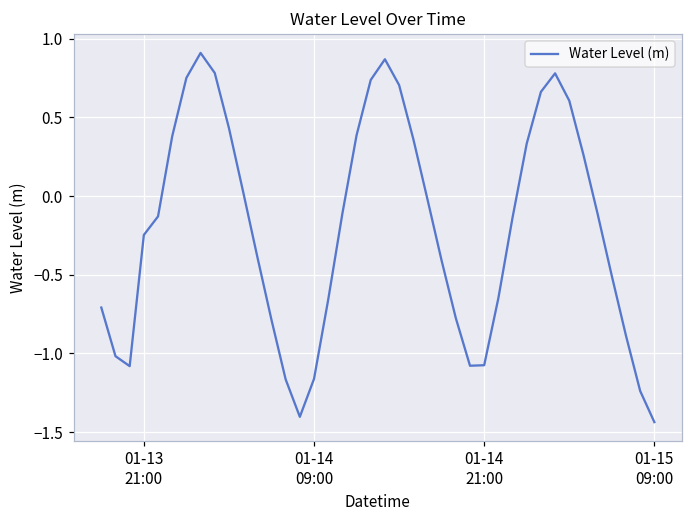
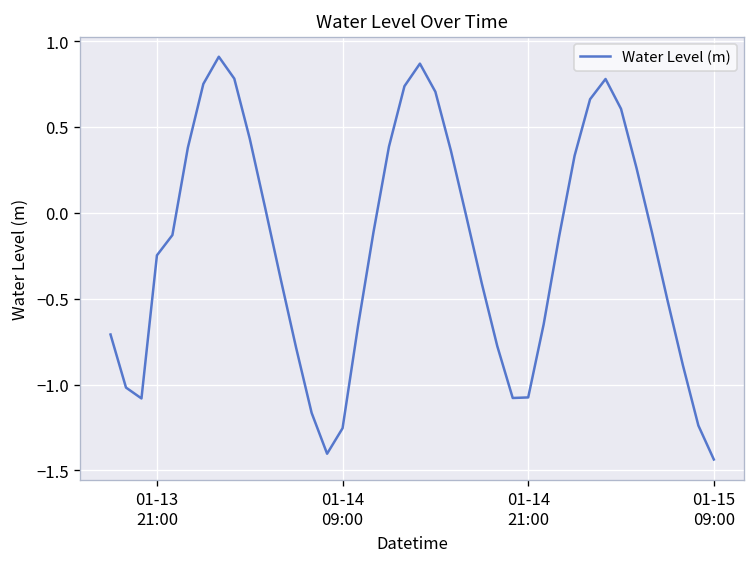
01-14 09:00: -1.16 -> -1.25
